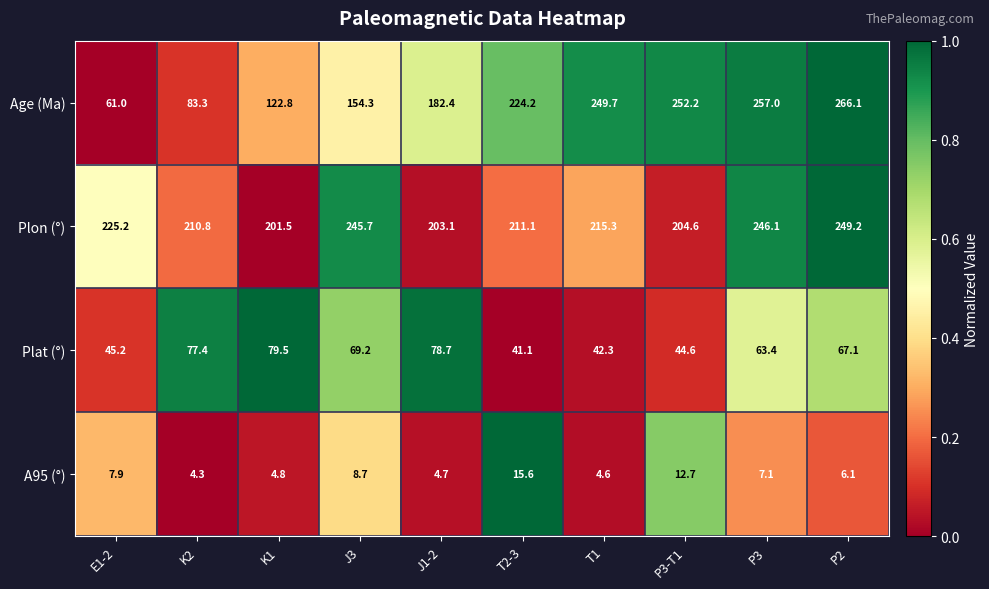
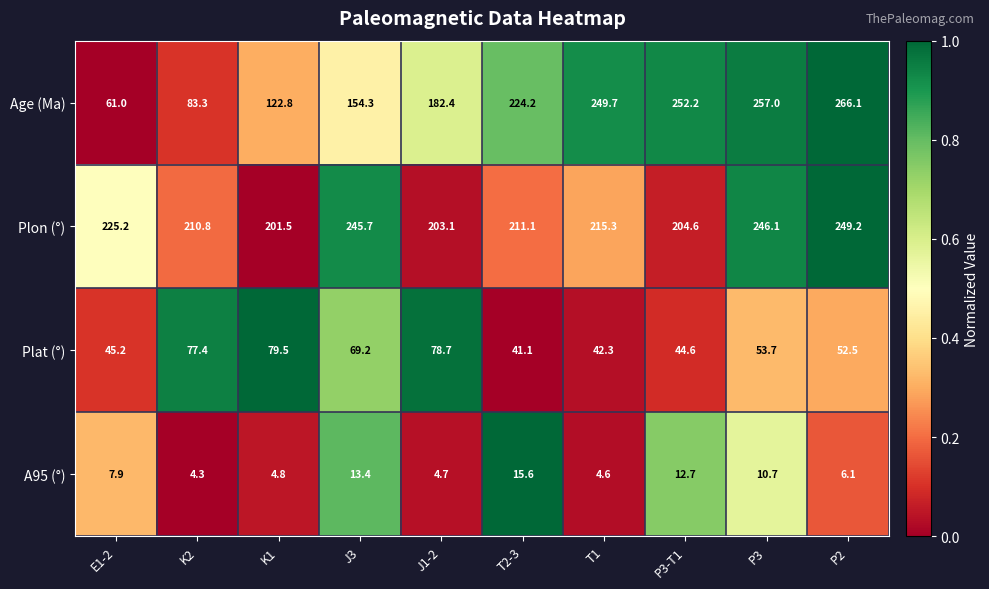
Plat (°), P3: 63.4 -> 53.7
Plat (°), P2: 67.1 -> 52.5
A95 (°), J3: 8.7 -> 13.4
A95 (°), P3: 7.1 -> 10.7
